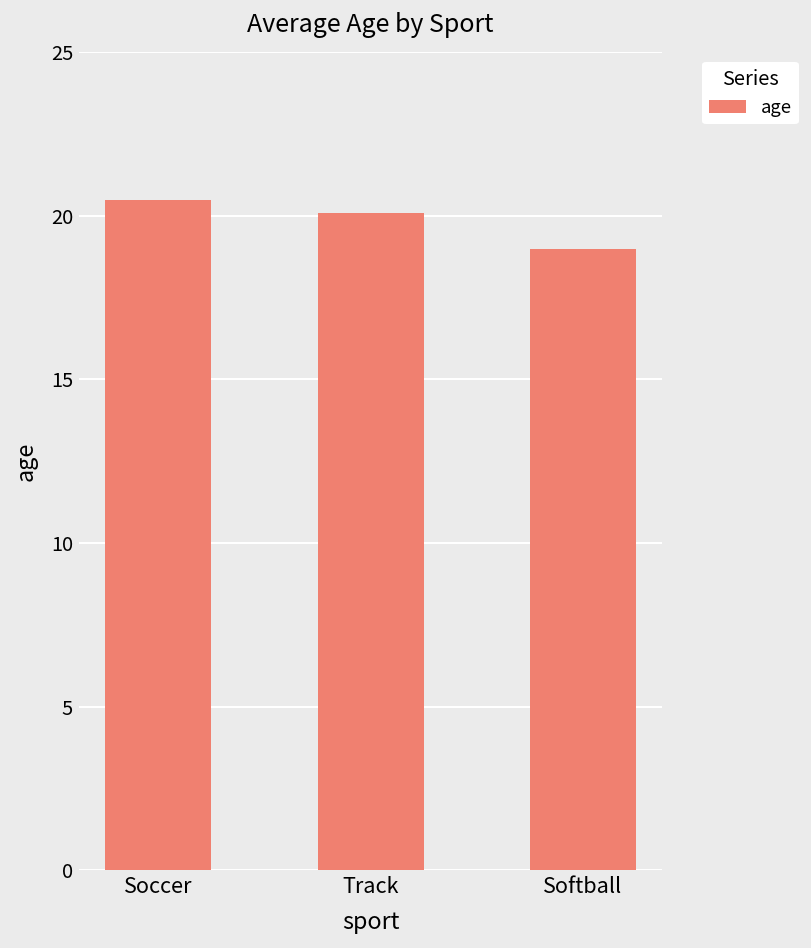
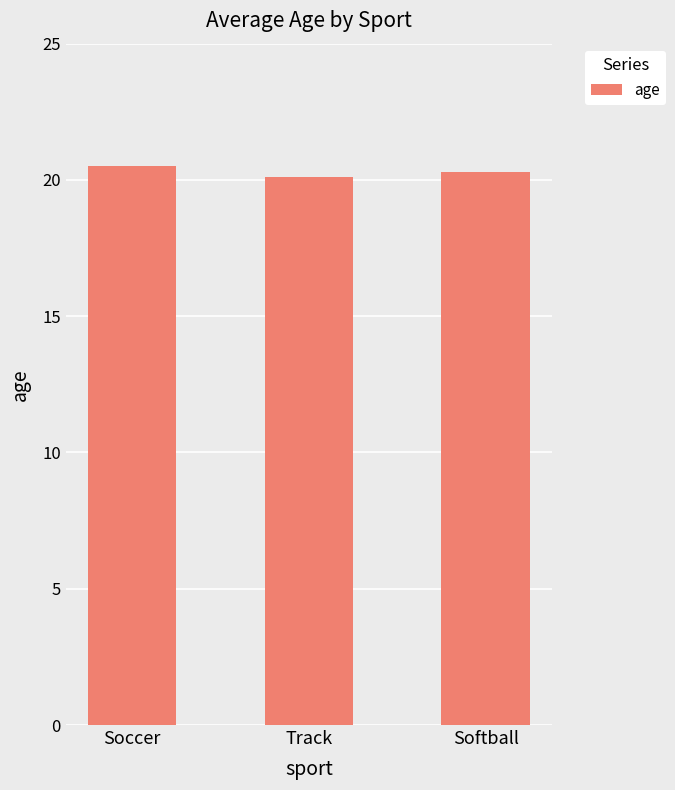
Softball: 19.0 -> 20.3
